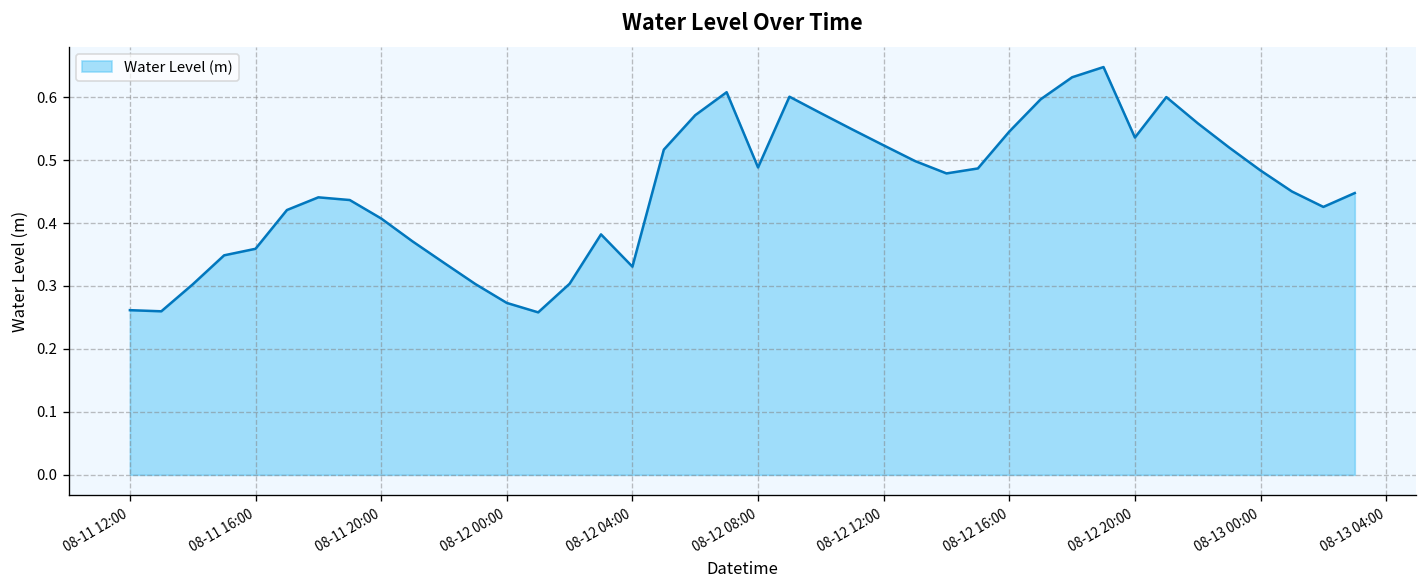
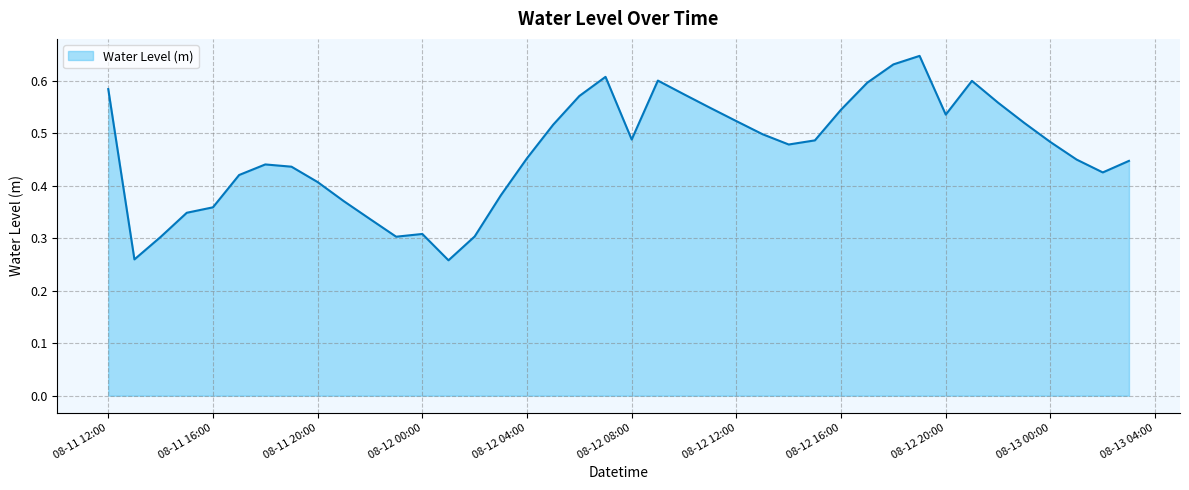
08-11 12:00: 0.26 -> 0.58
08-12 00:00: 0.27 -> 0.31
08-12 04:00: 0.33 -> 0.45
